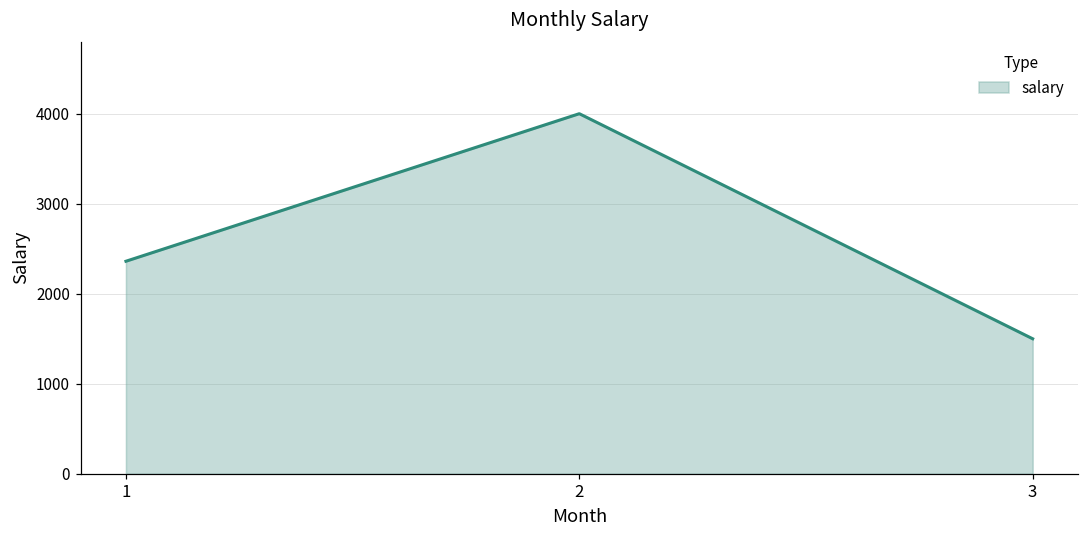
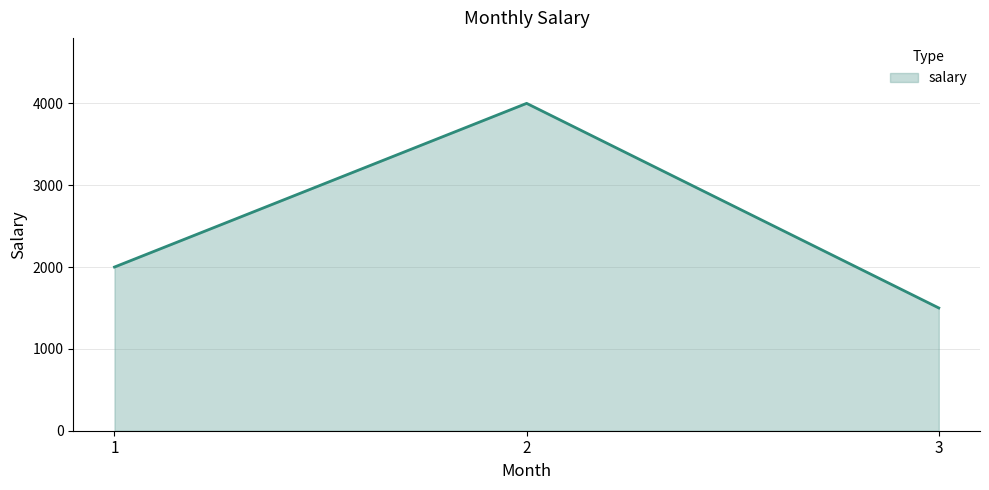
1: 2400 -> 2000
